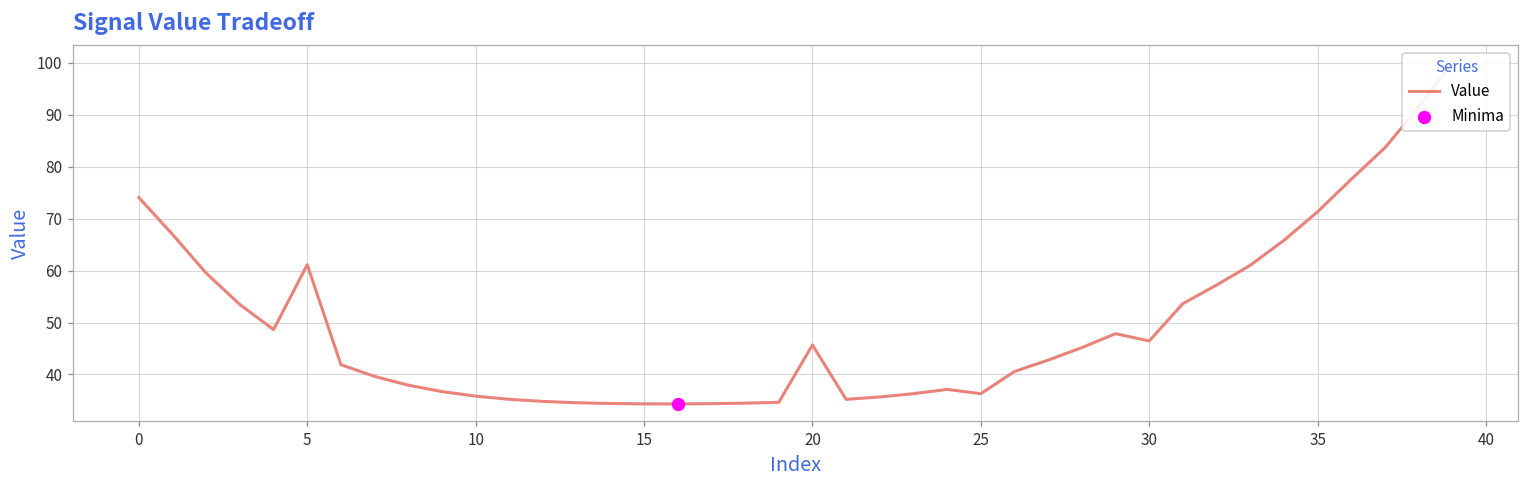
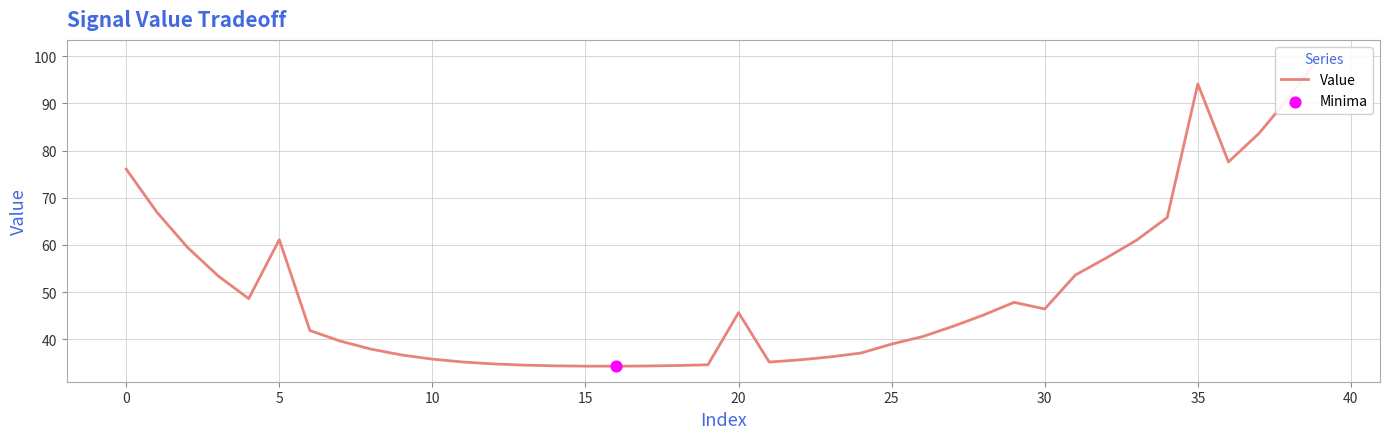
Value, 0: 74 -> 76
Value, 25: 36 -> 39
Value, 35: 71 -> 94
